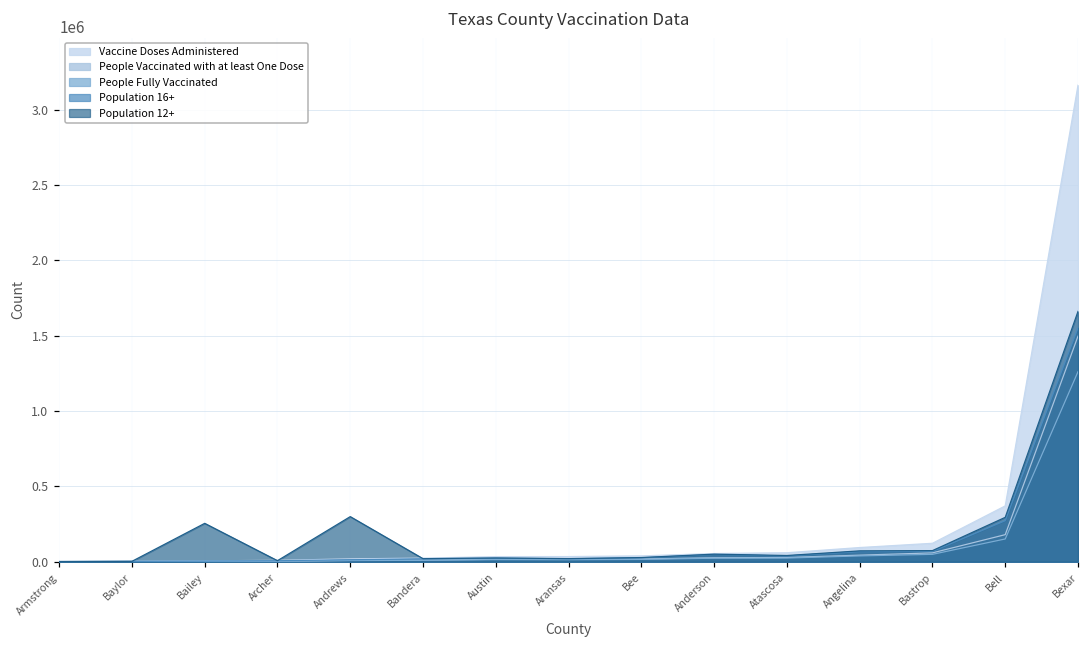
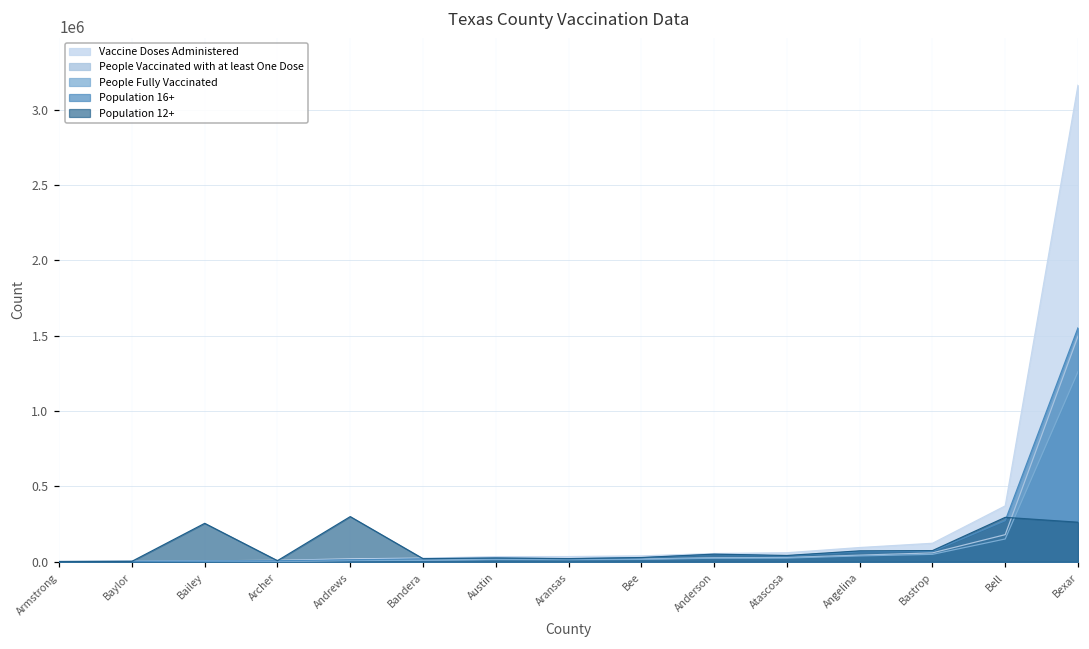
Population 12+, Bexar: 1660000 -> 260000
